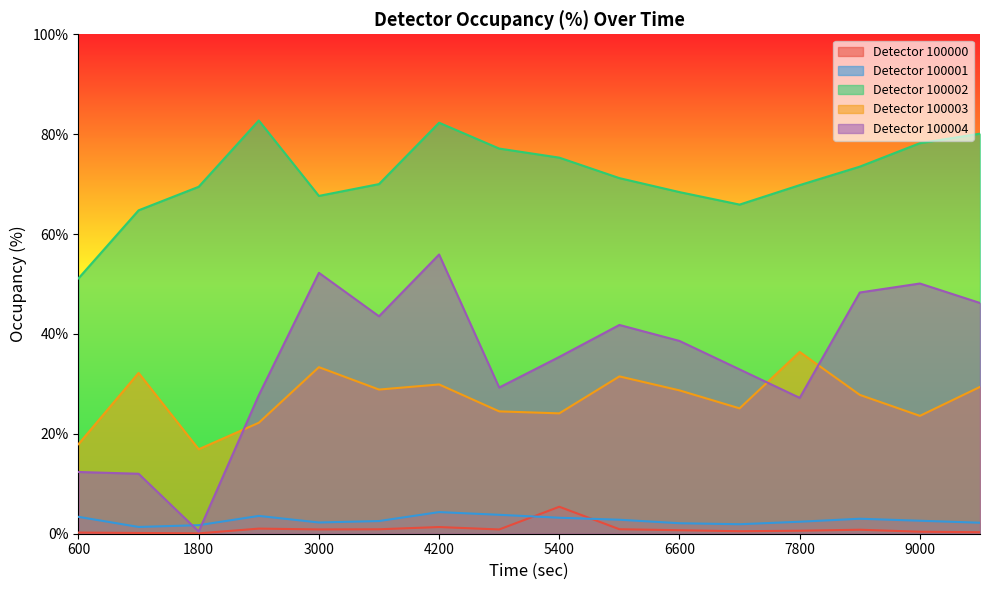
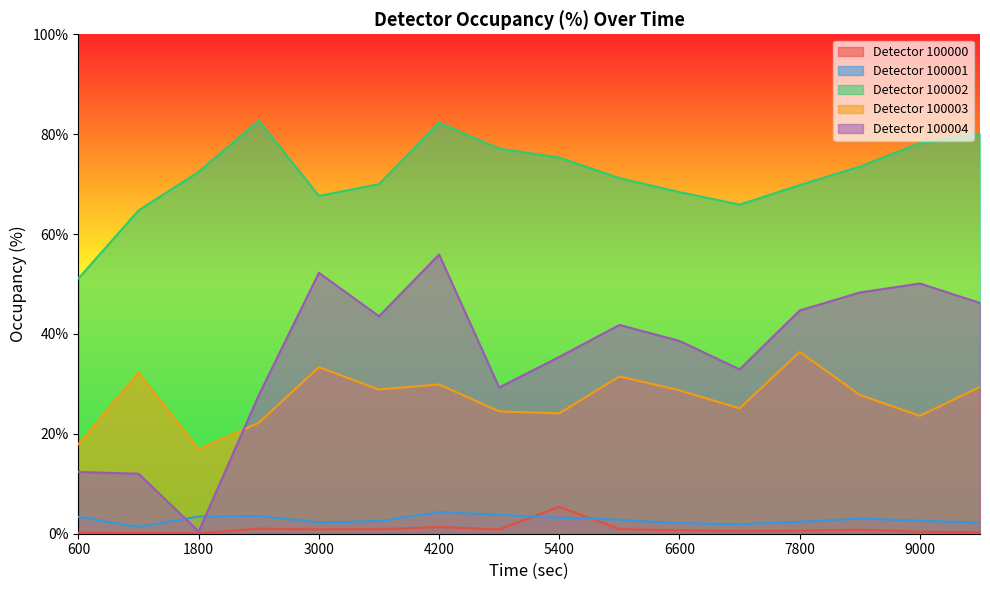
Detector 100001, 1800: 2% -> 3%
Detector 100002, 1800: 69% -> 72%
Detector 100004, 7800: 27% -> 45%
